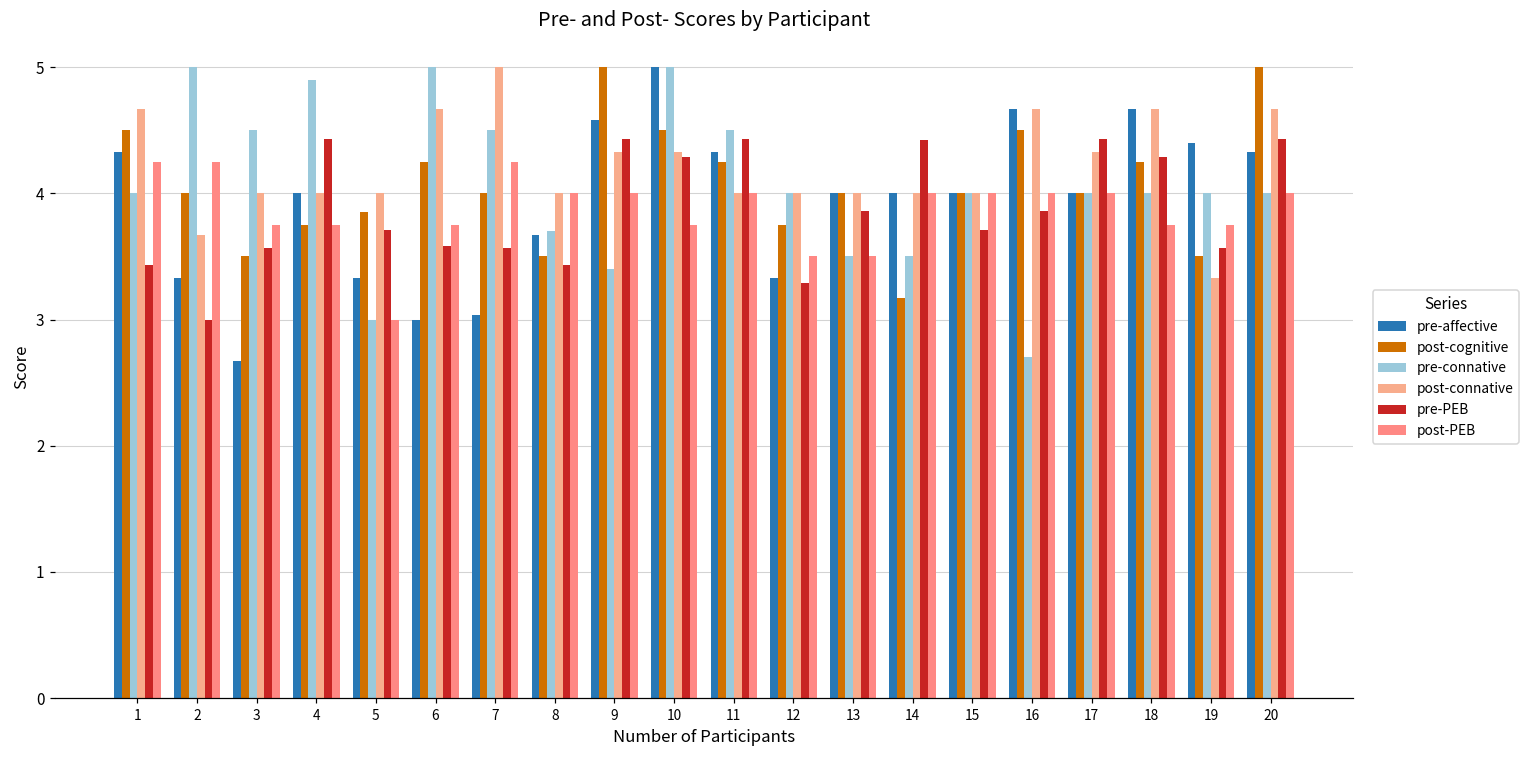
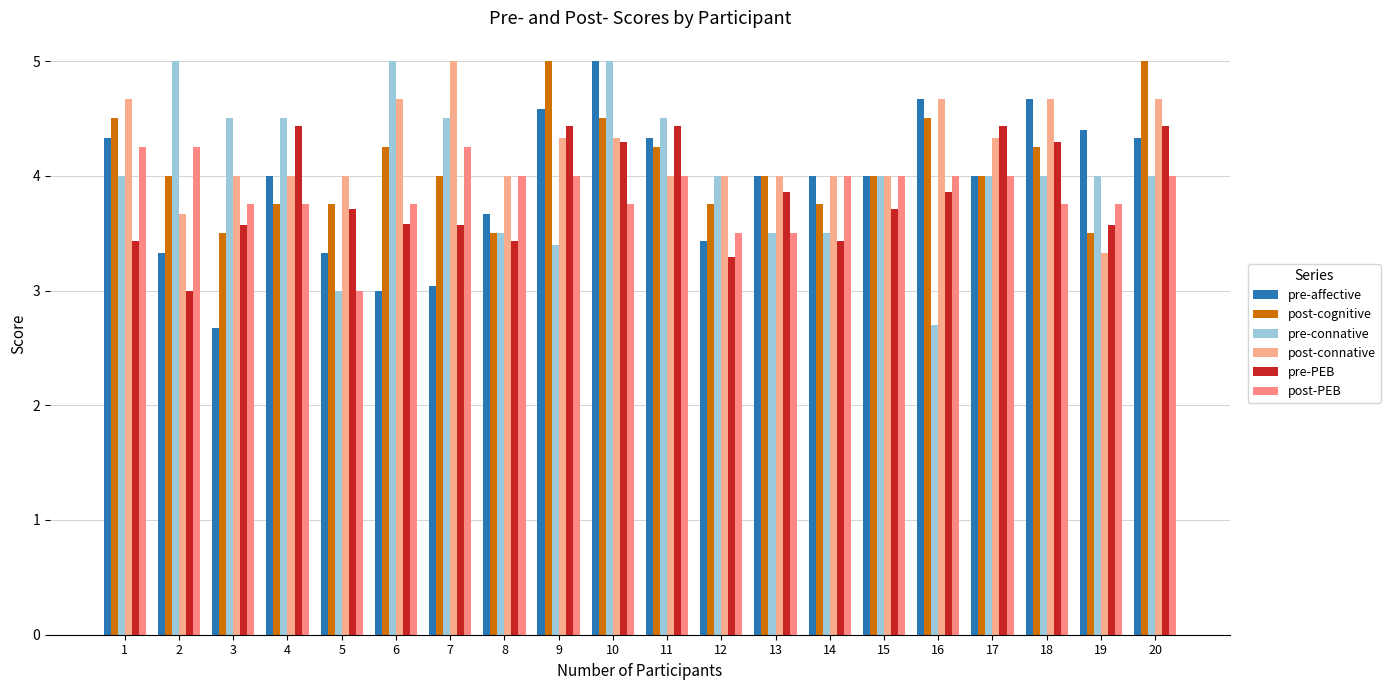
pre-connative, 4: 4.9 -> 4.5
post-cognitive, 5: 3.85 -> 3.75
pre-connative, 8: 3.7 -> 3.5
pre-affective, 12: 3.33 -> 3.43
post-cognitive, 14: 3.17 -> 3.75
pre-PEB, 14: 4.42 -> 3.43
